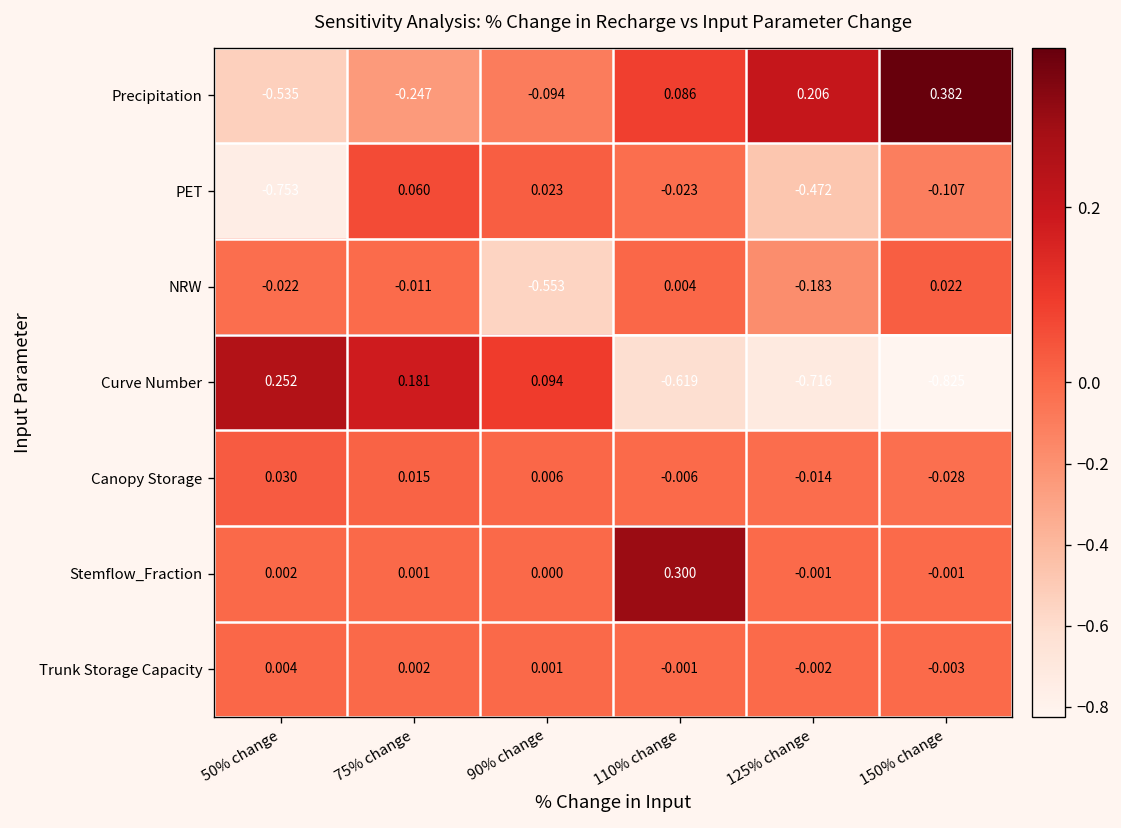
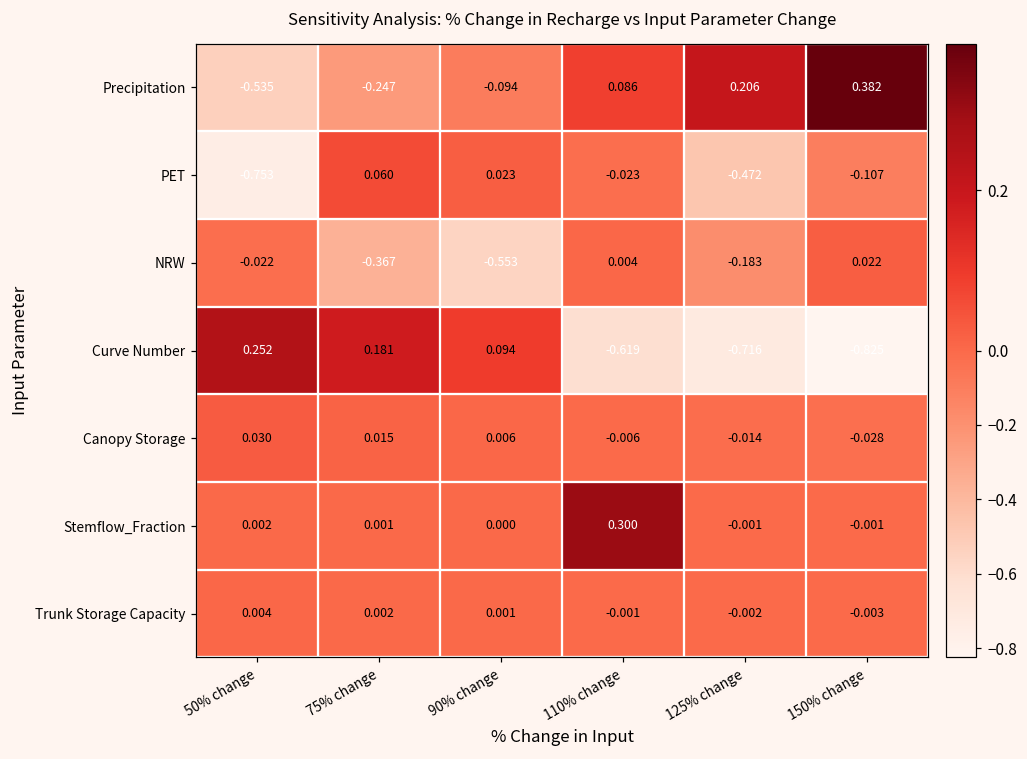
NRW, 75% change: -0.011 -> -0.367
